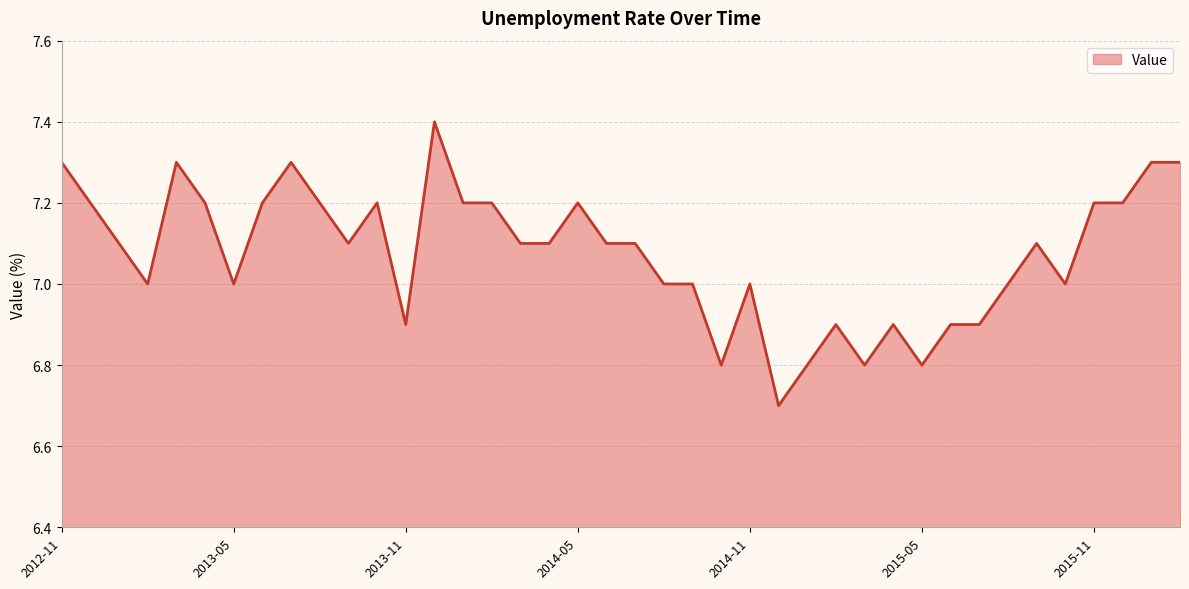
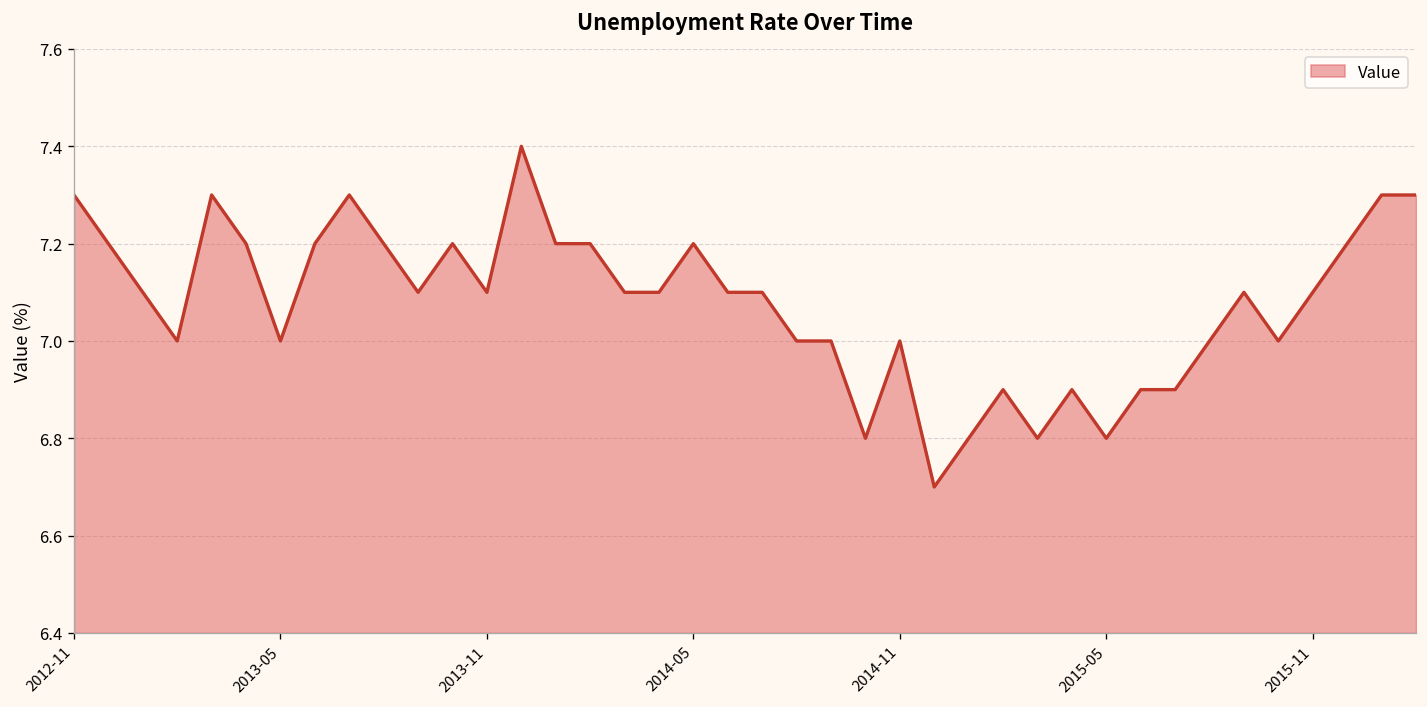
2013-11: 6.9 -> 7.1
2015-11: 7.2 -> 7.1
